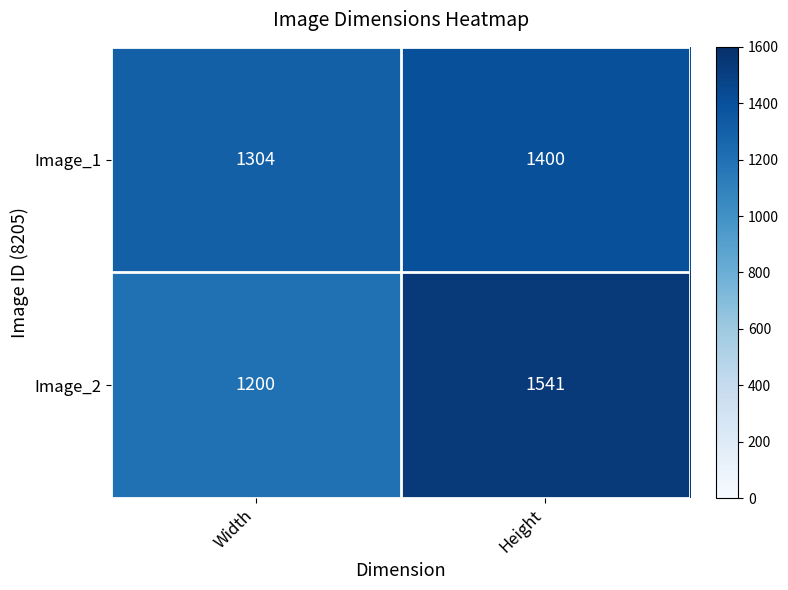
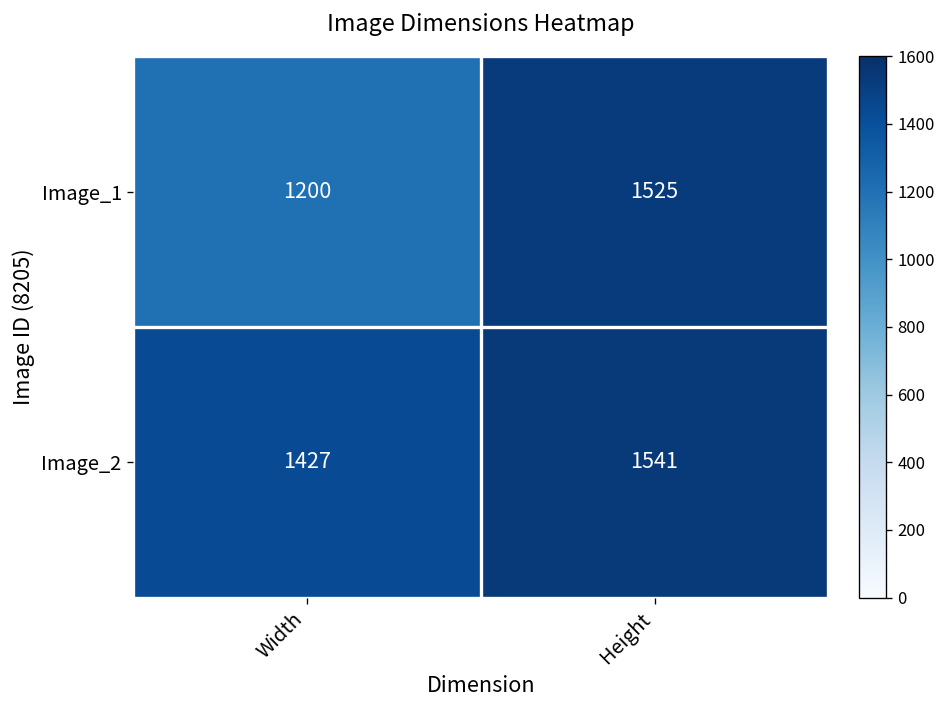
Image_1, Width: 1304 -> 1200
Image_1, Height: 1400 -> 1525
Image_2, Width: 1200 -> 1427
